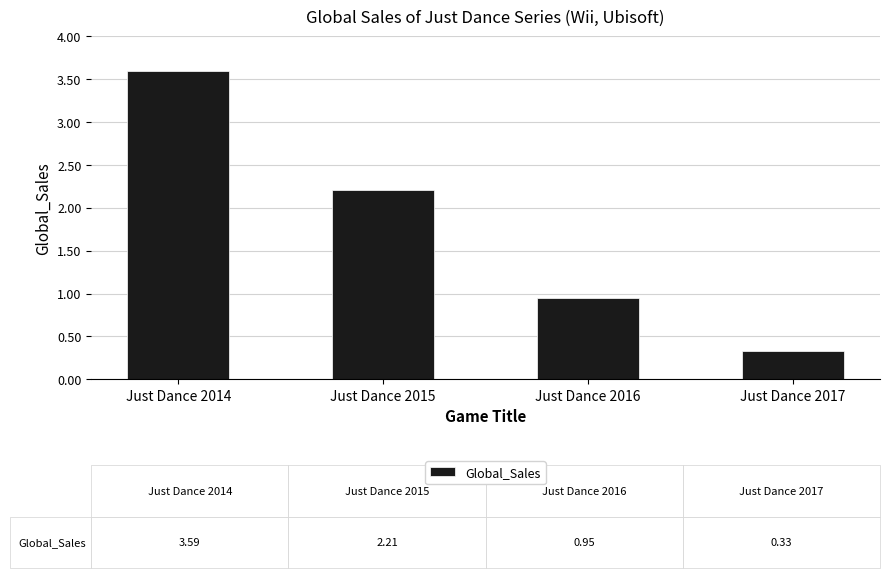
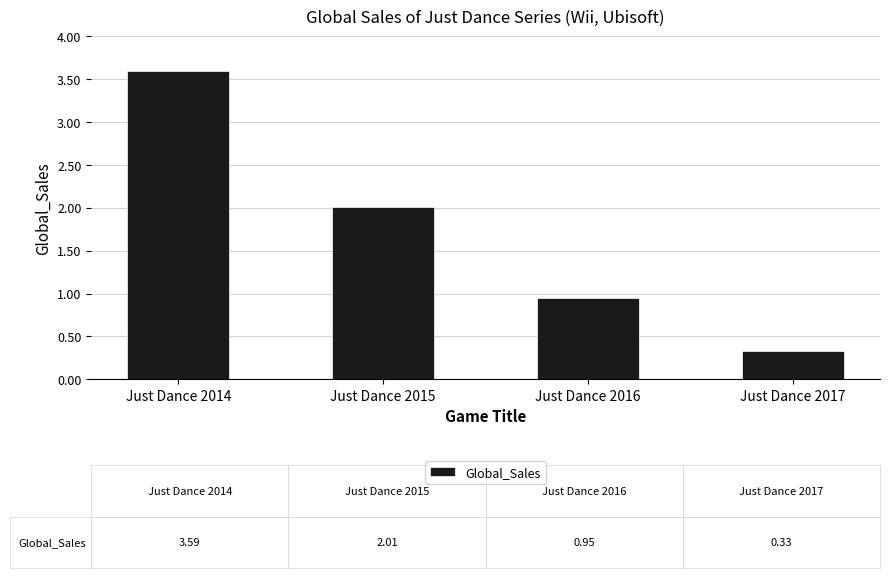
Just Dance 2015: 2.21 -> 2.01
